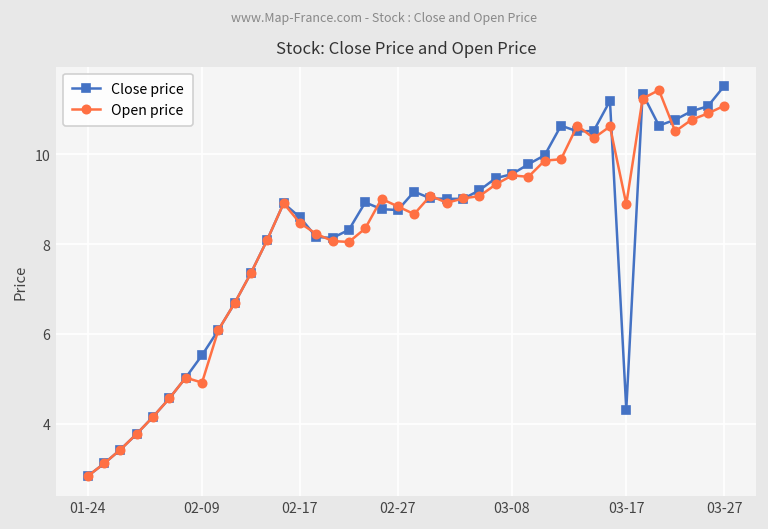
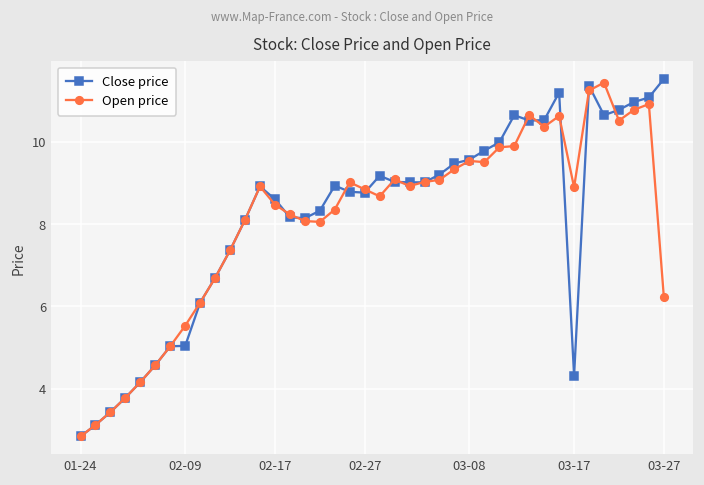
Close price, 02-09: 5.5 -> 5.0
Open price, 02-09: 4.9 -> 5.5
Open price, 03-27: 11.1 -> 6.2
